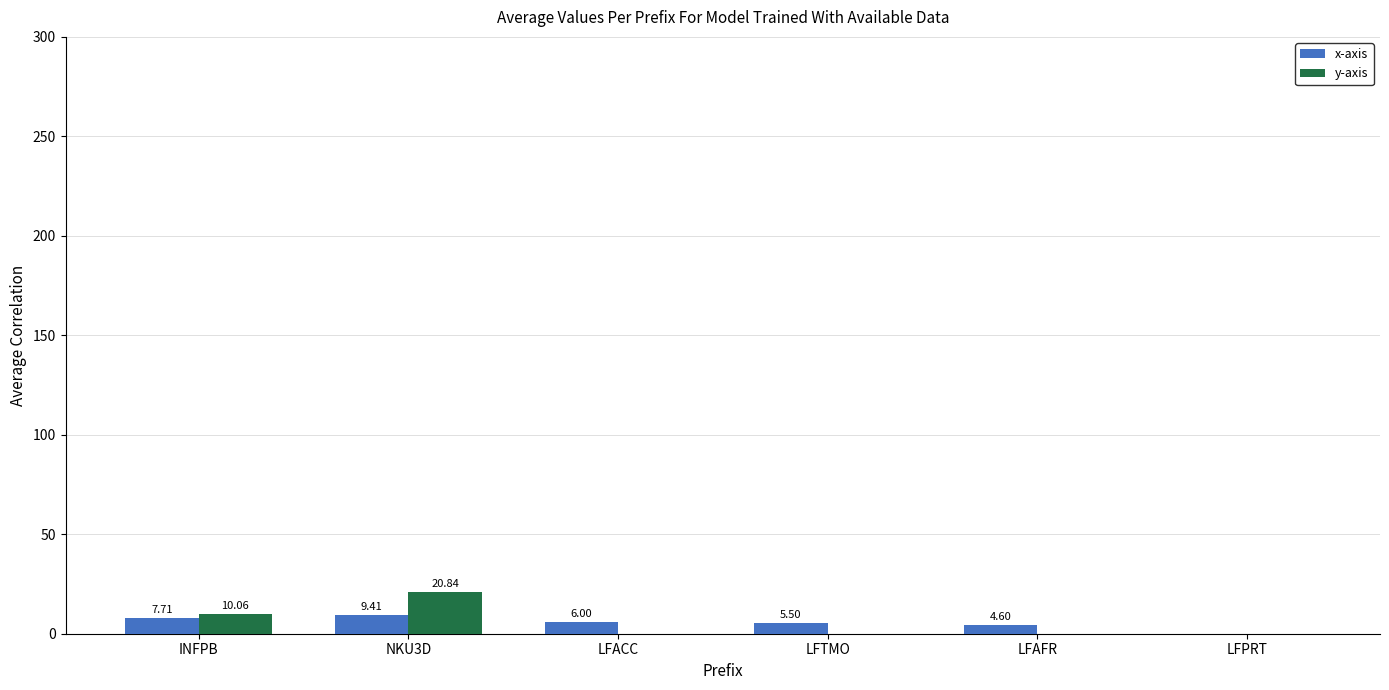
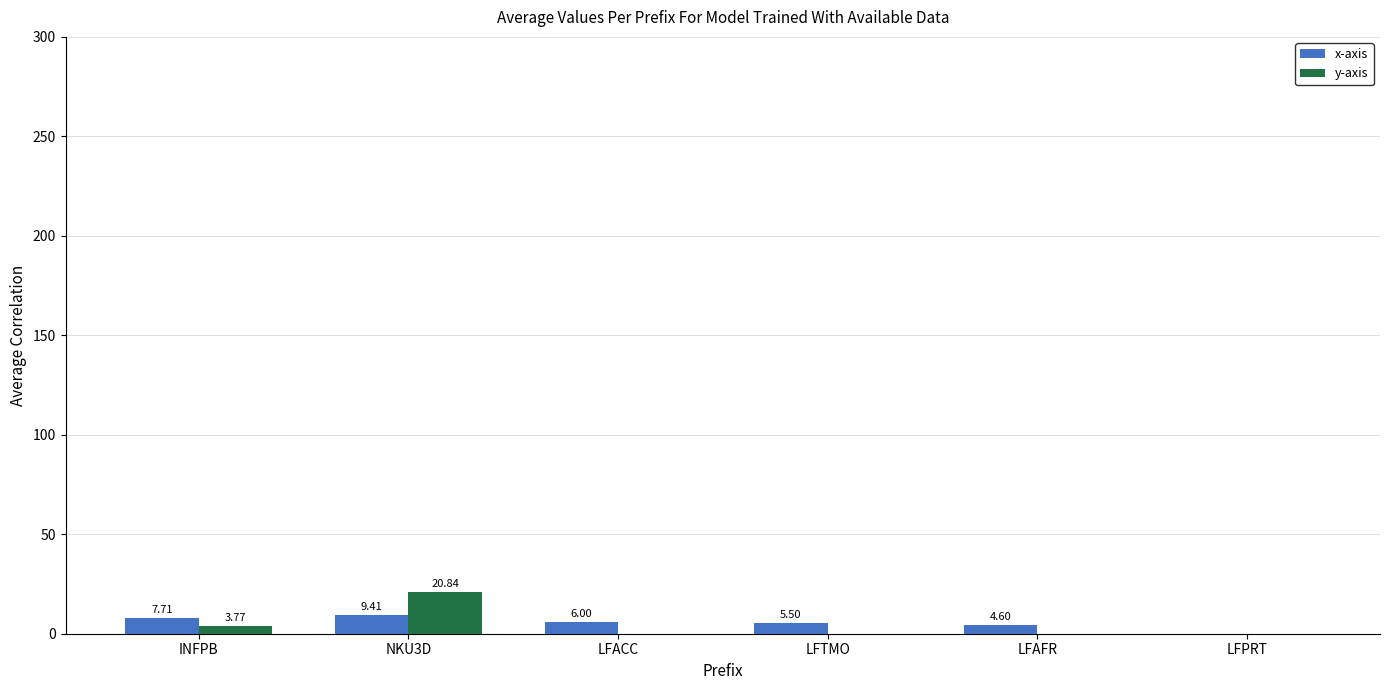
y-axis, INFPB: 10.06 -> 3.77
